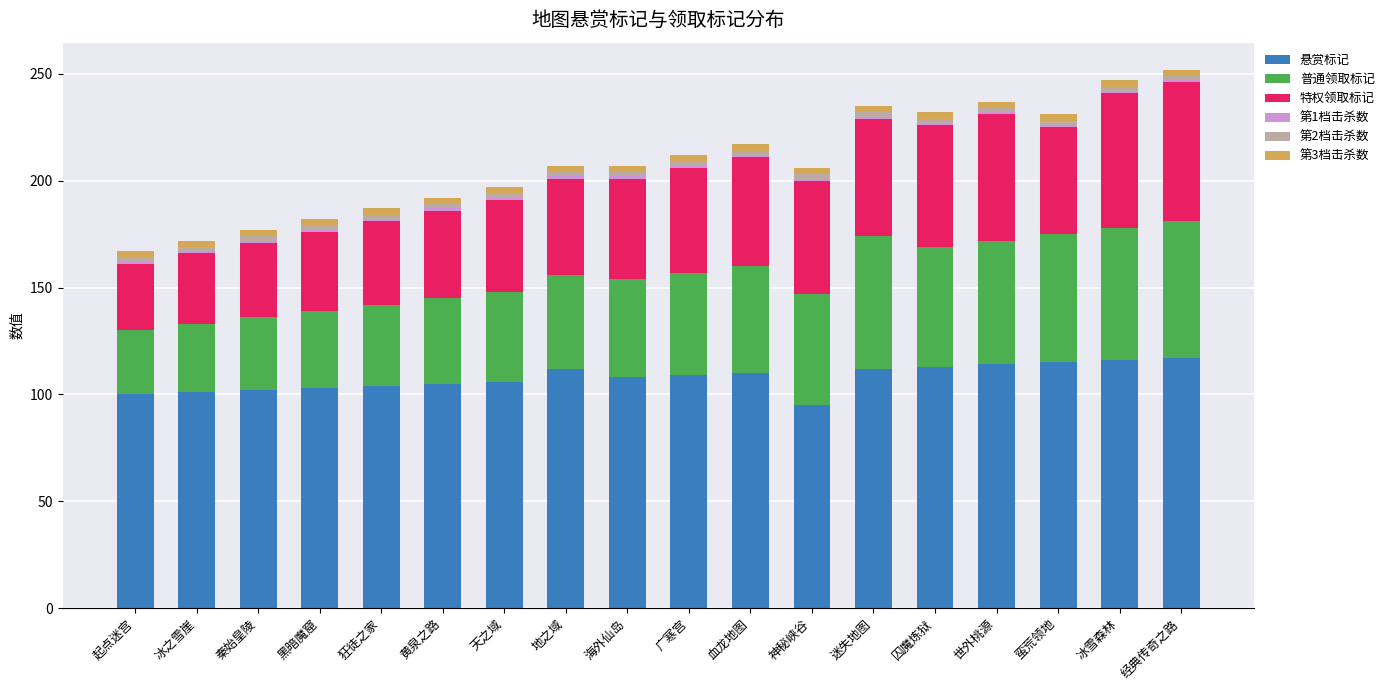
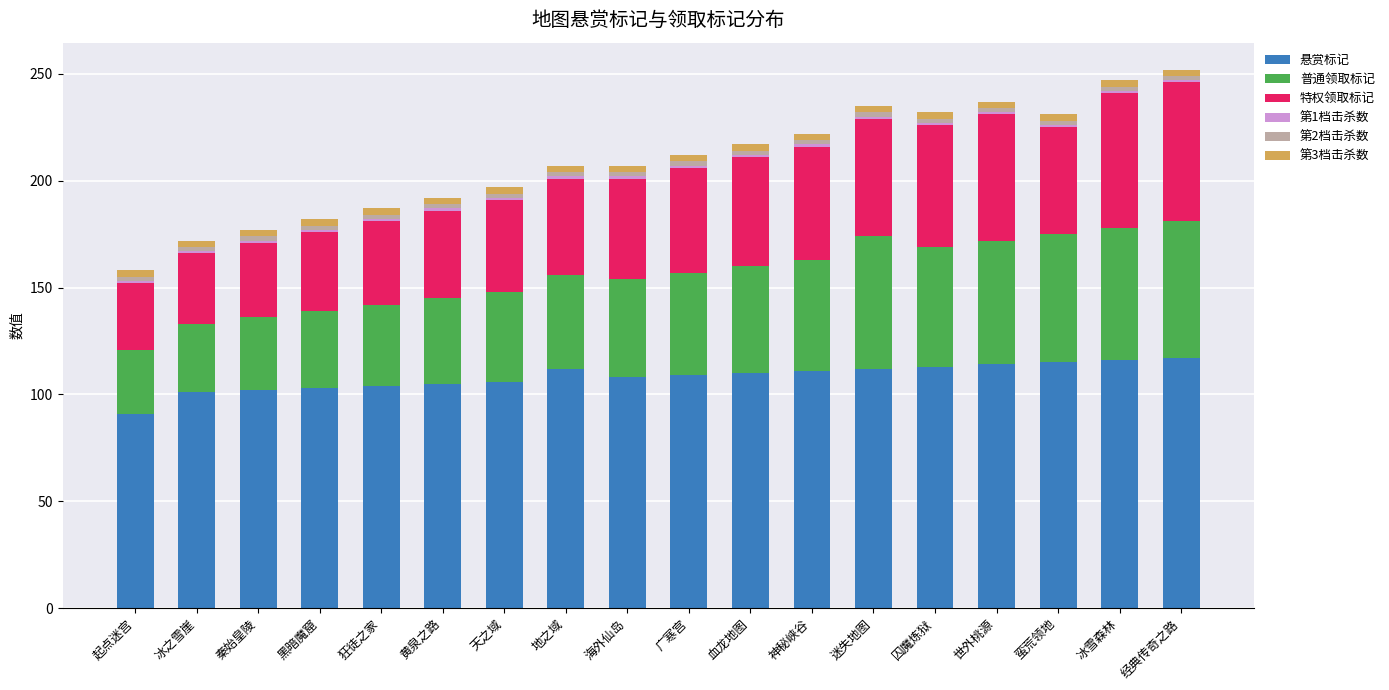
悬赏标记, 起点迷宫: 100 -> 91
悬赏标记, 神秘峡谷: 95 -> 111
